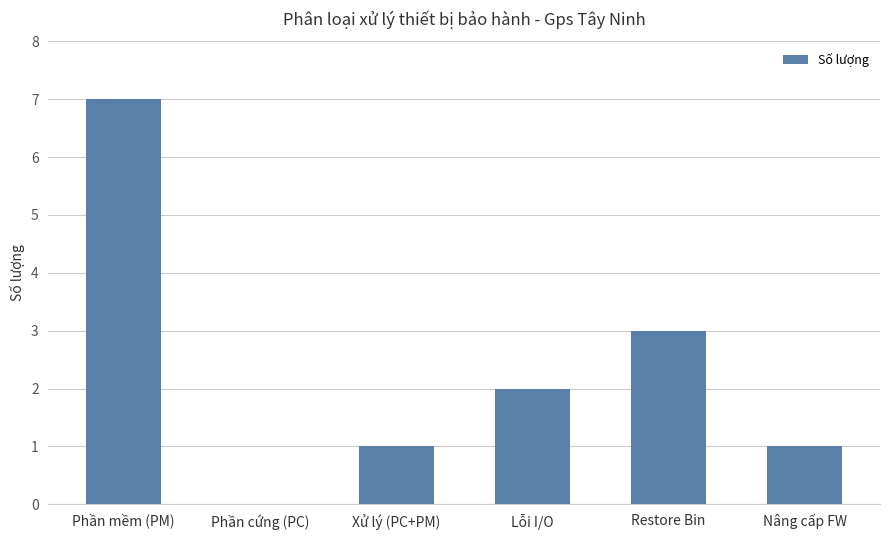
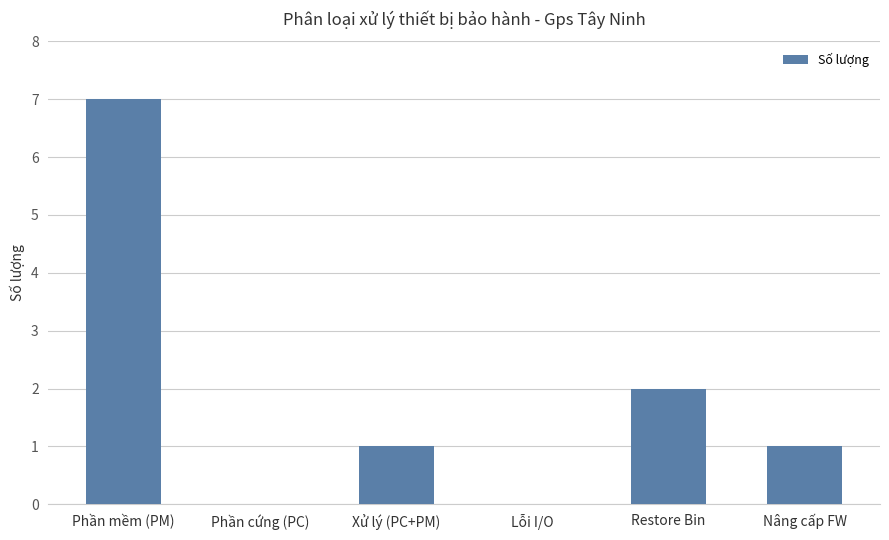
Lỗi I/O: 2 -> 0
Restore Bin: 3 -> 2
